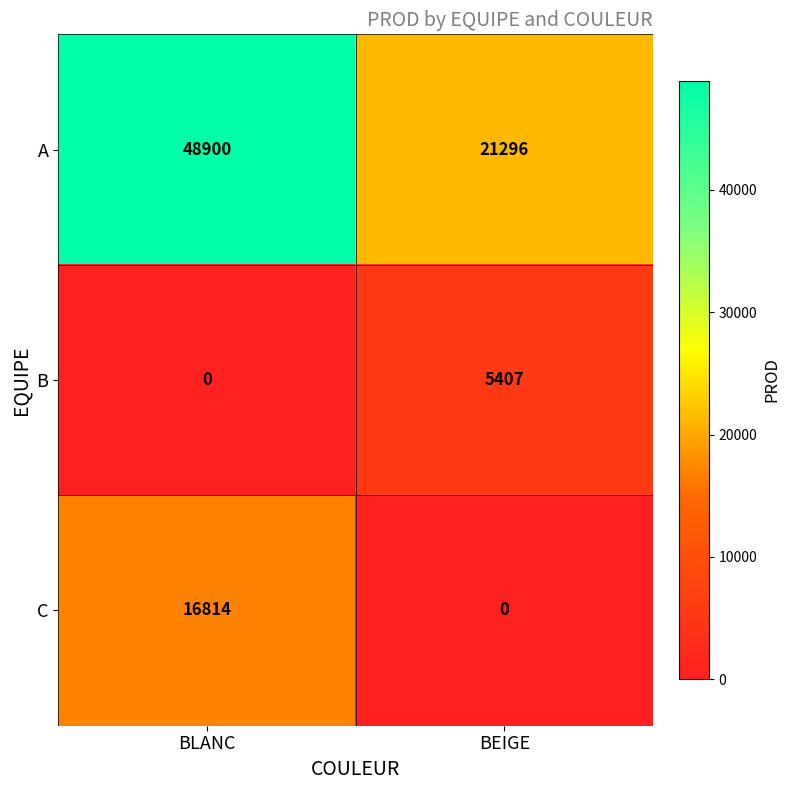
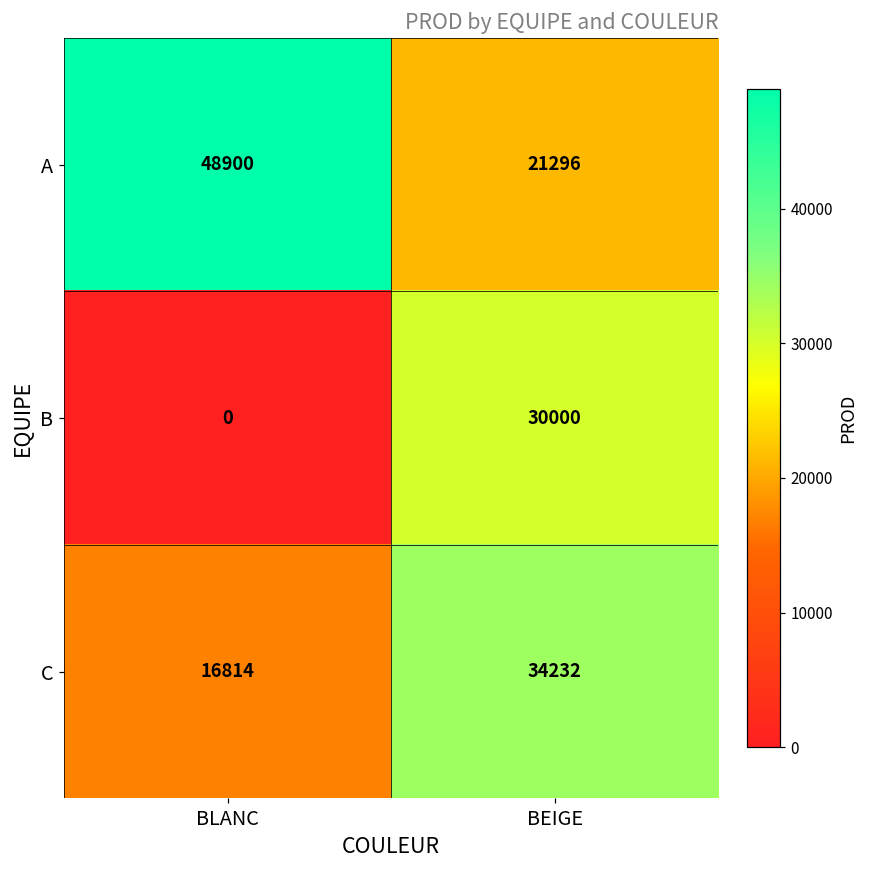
B, BEIGE: 5407 -> 30000
C, BEIGE: 0 -> 34232
